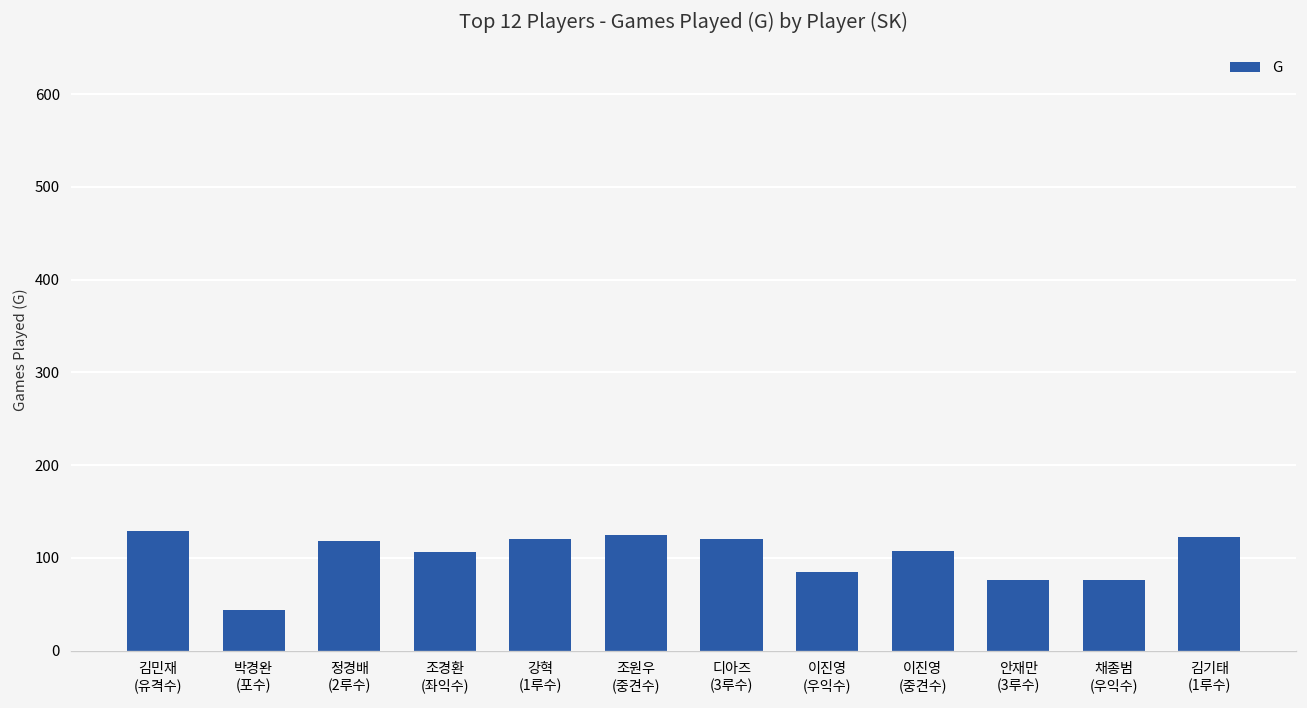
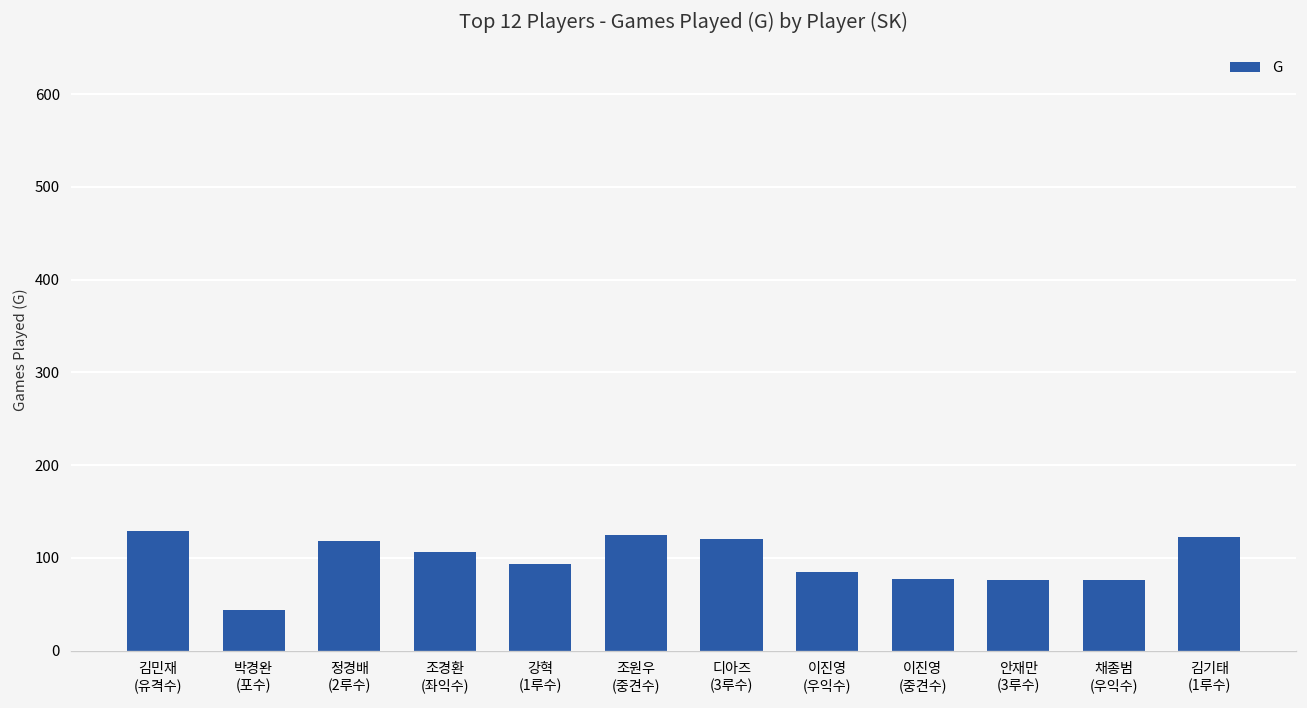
강혁 (1루수): 120 -> 90
이진영 (중견수): 110 -> 80
